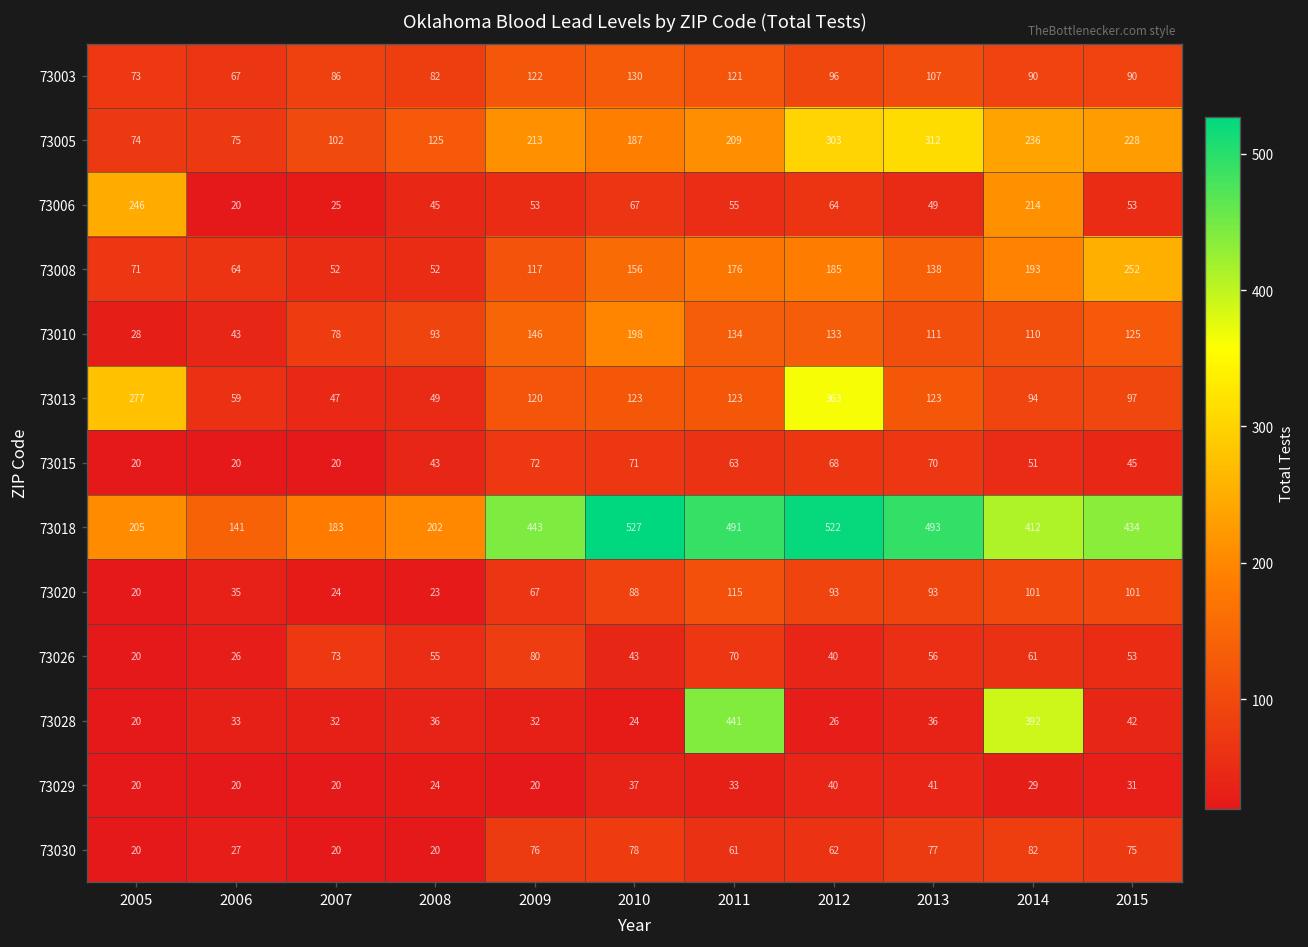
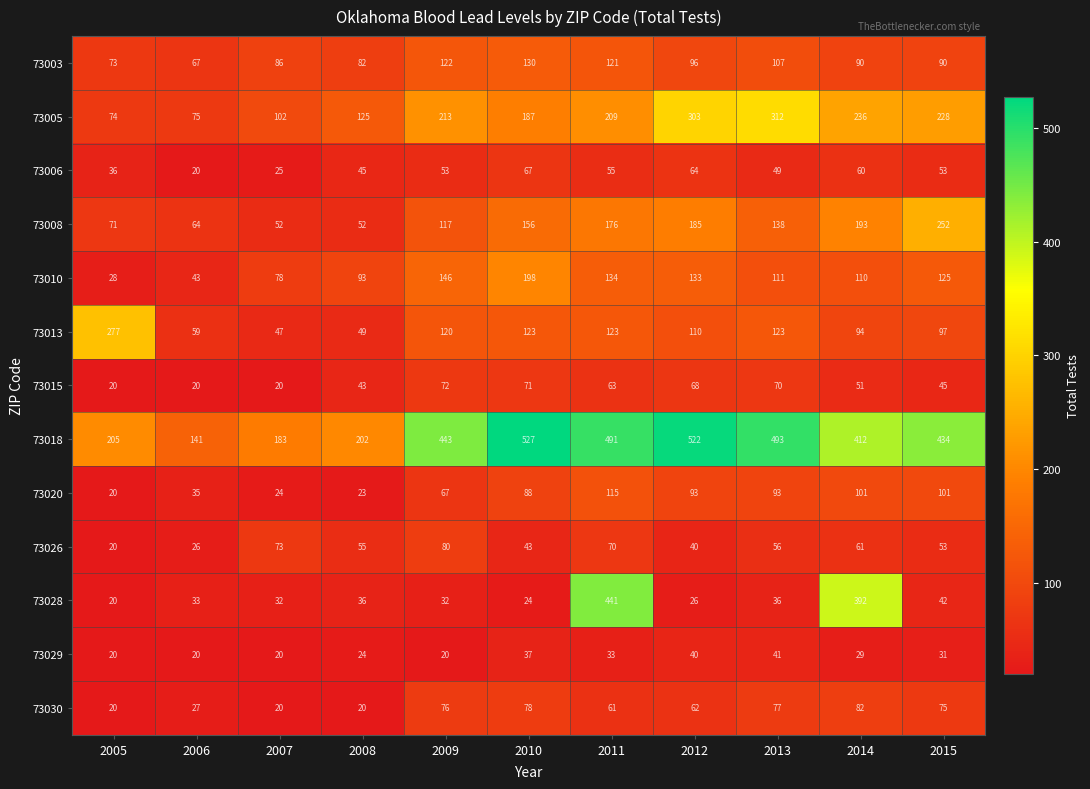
73006, 2005: 246 -> 36
73006, 2014: 214 -> 60
73013, 2012: 363 -> 110
